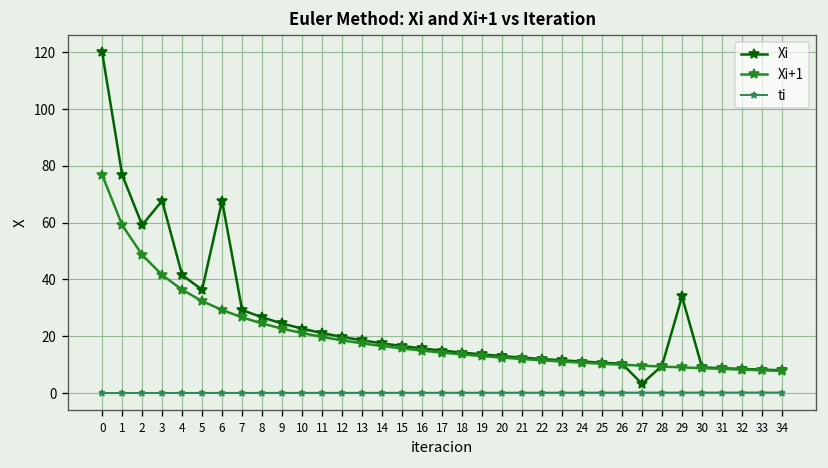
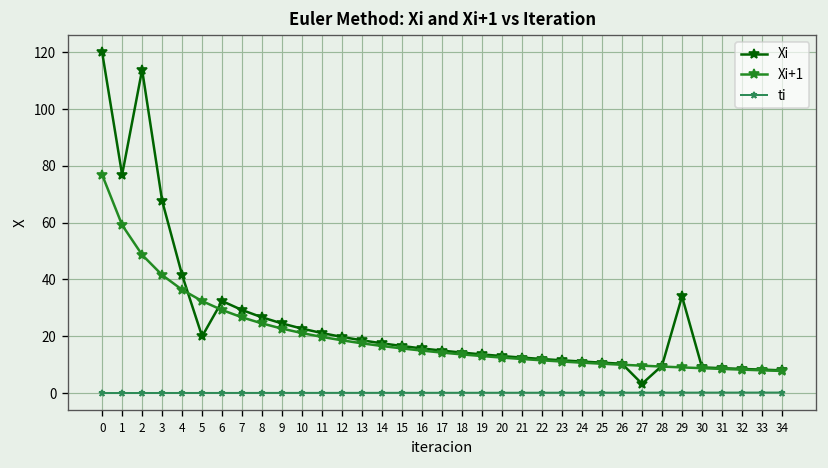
Xi, 2: 59 -> 114
Xi, 5: 36 -> 20
Xi, 6: 68 -> 32
